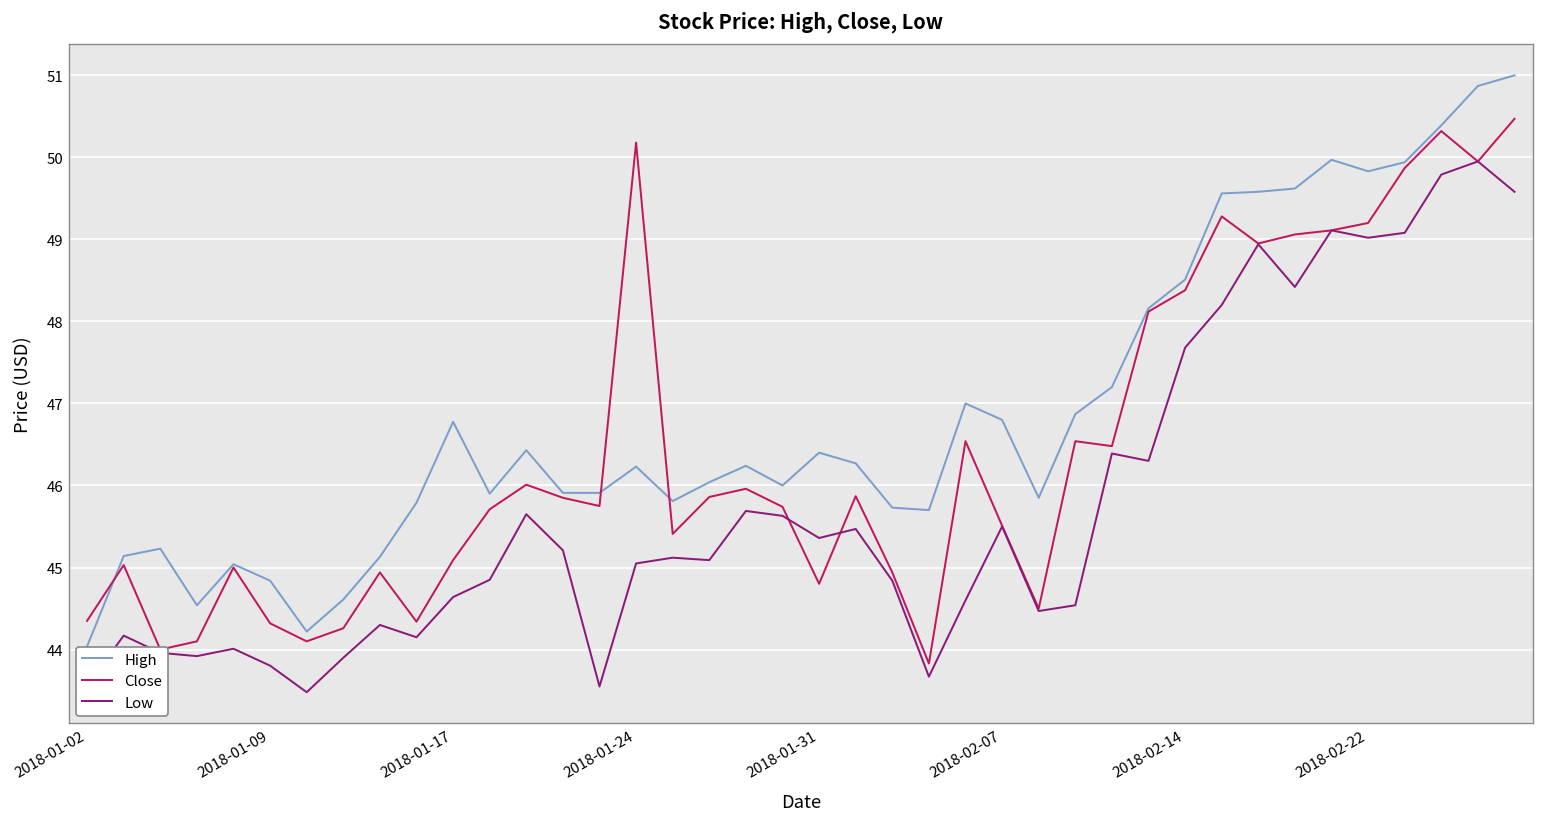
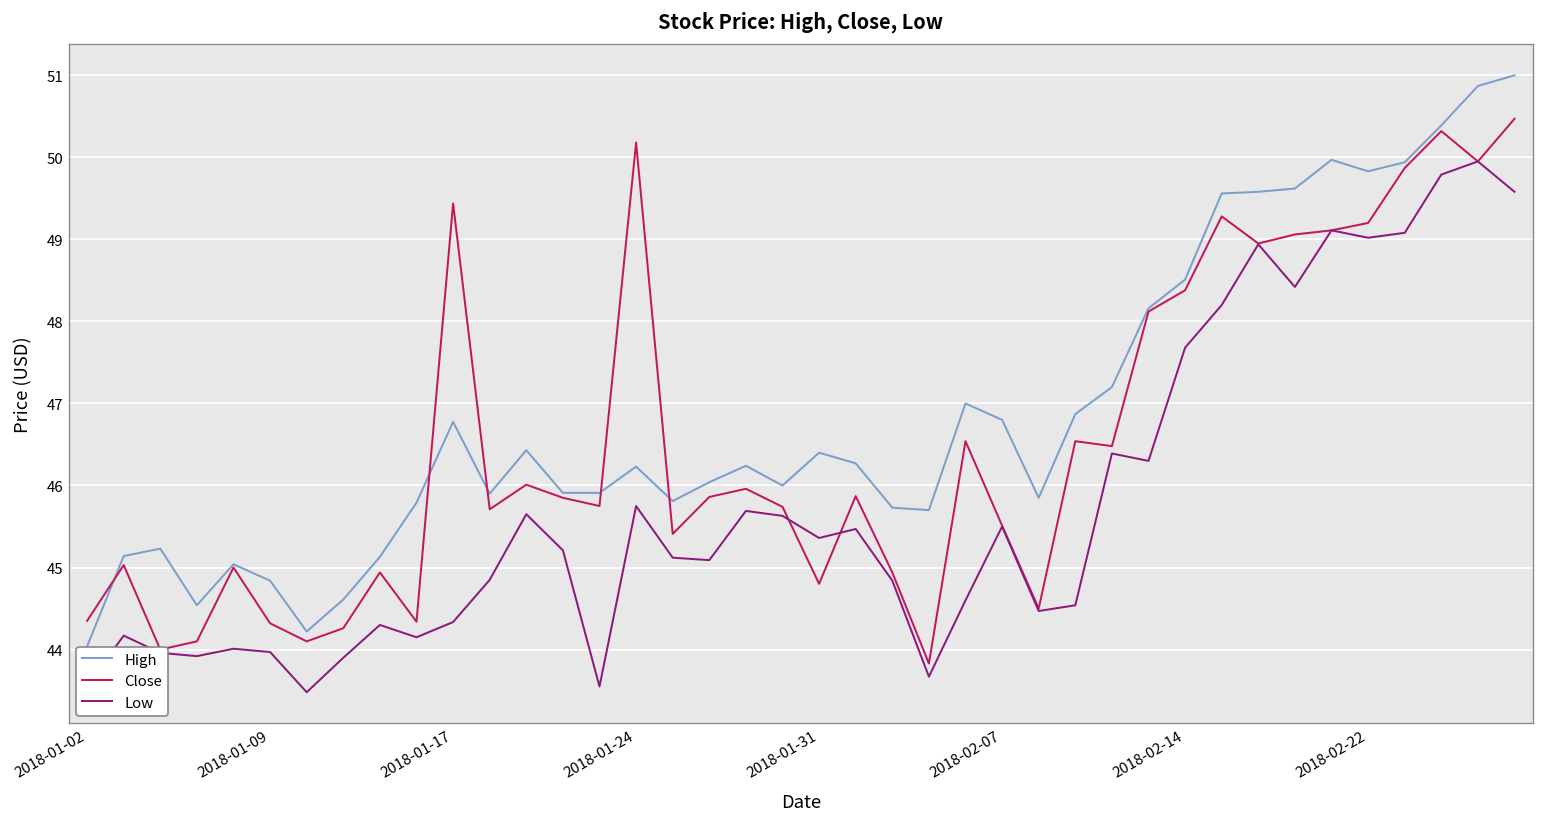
Low, 2018-01-09: 43.8 -> 44.0
Close, 2018-01-17: 45.1 -> 49.4
Low, 2018-01-17: 44.6 -> 44.3
Low, 2018-01-24: 45.0 -> 45.7
